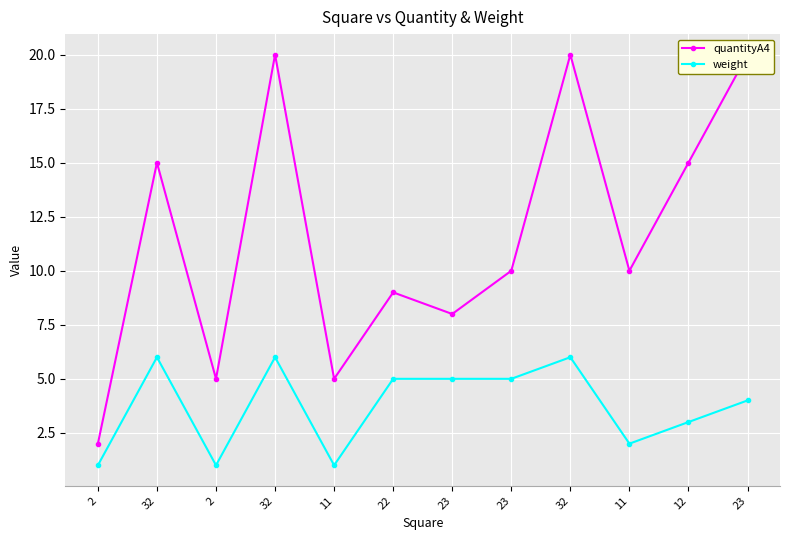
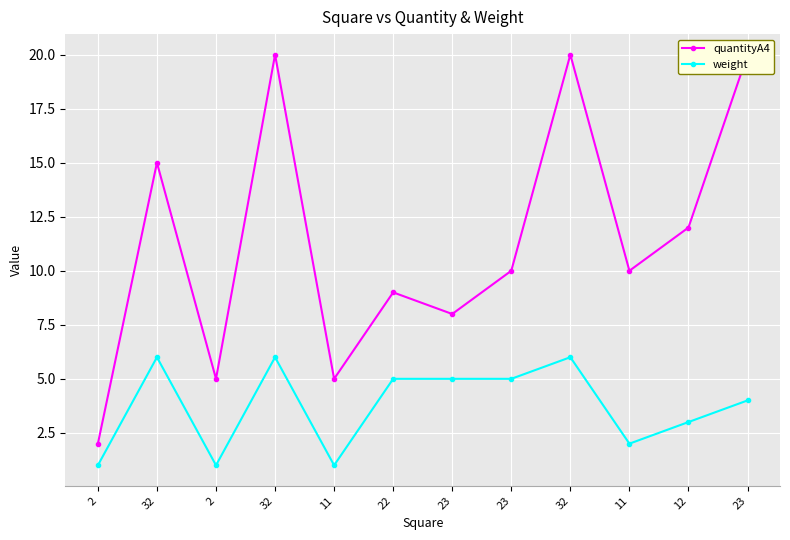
quantityA4, 12: 15 -> 12
